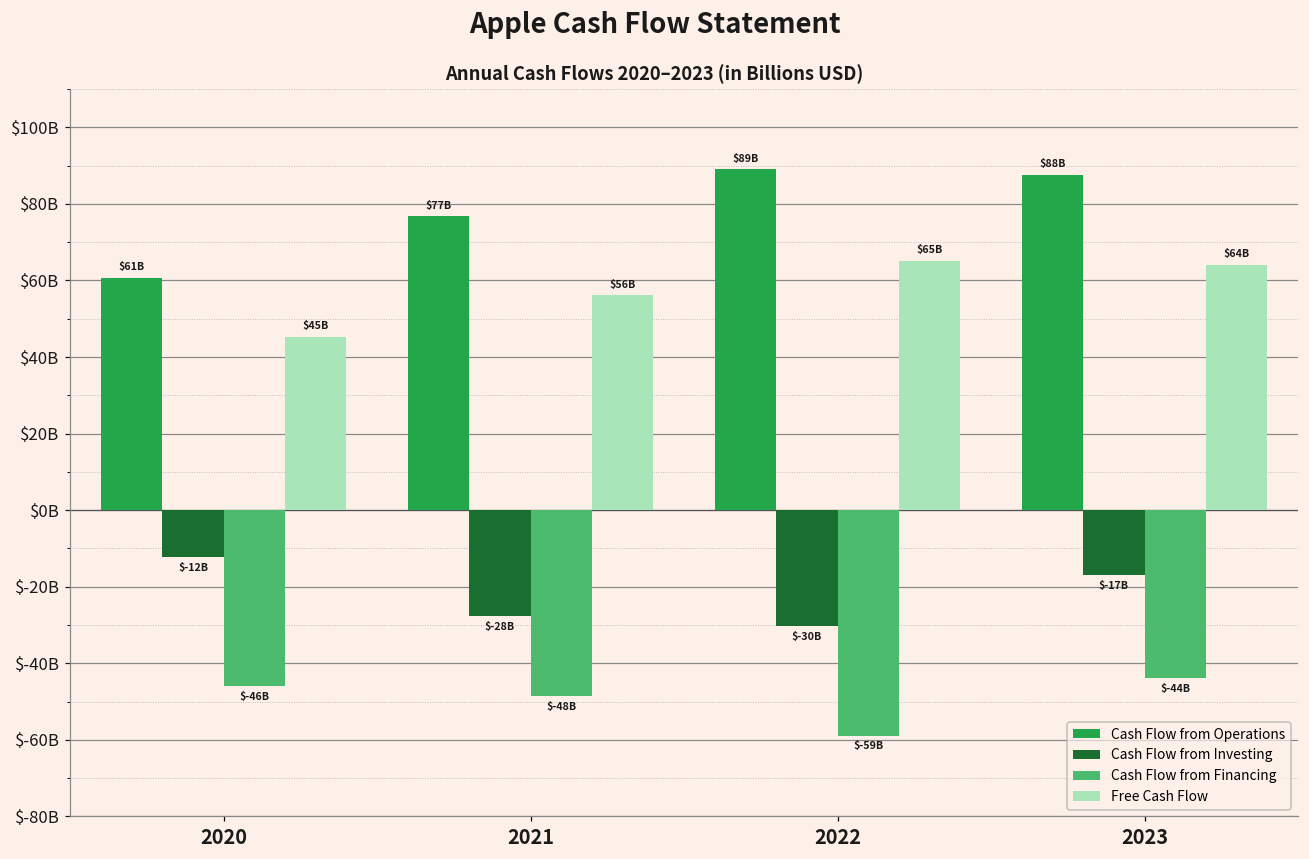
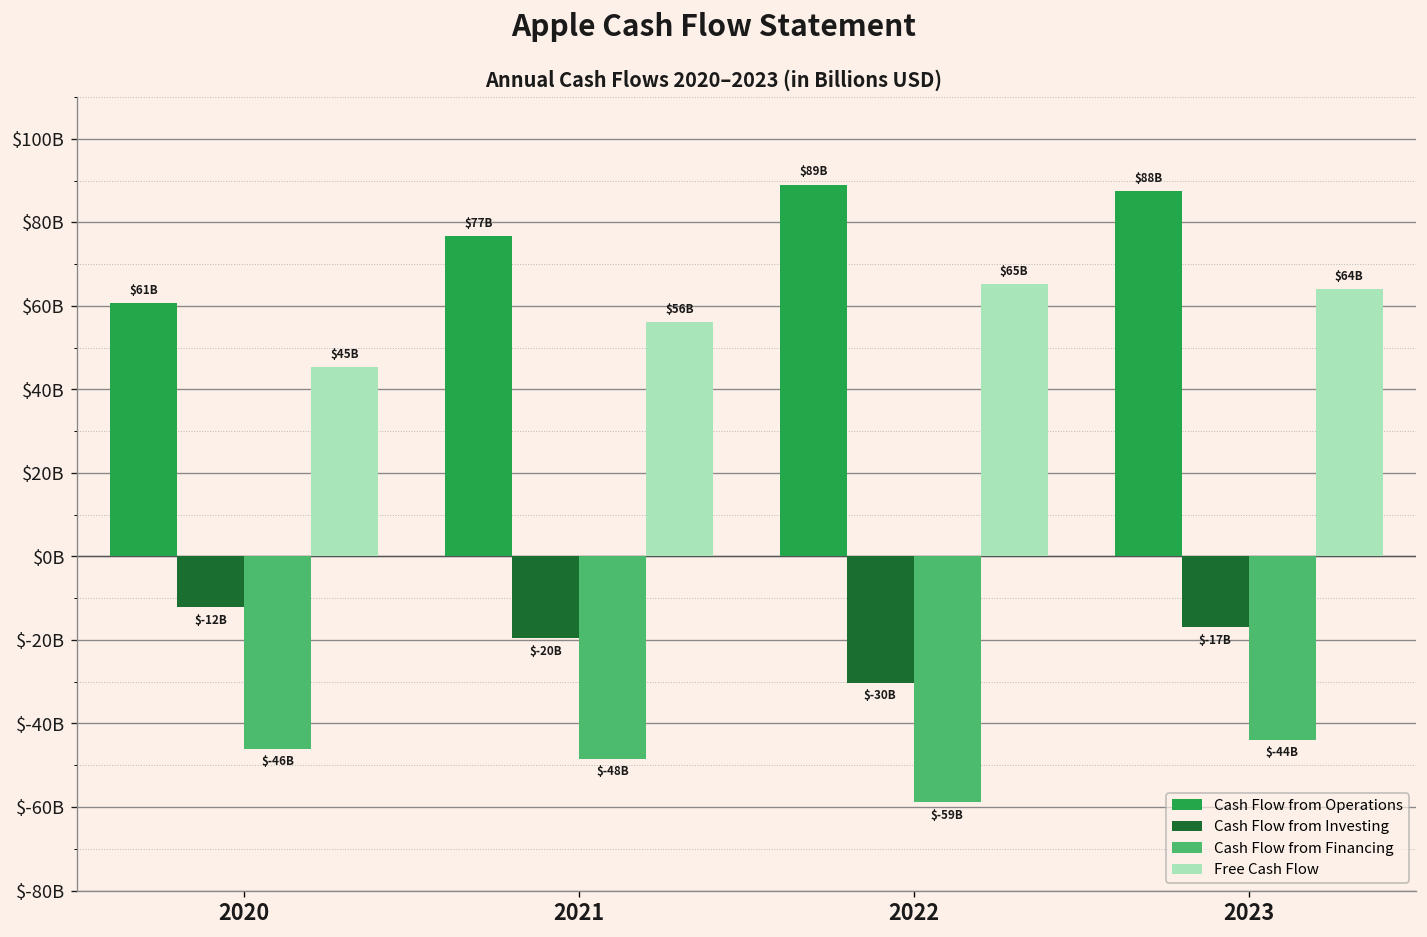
Cash Flow from Investing, 2021: $-28B -> $-20B
